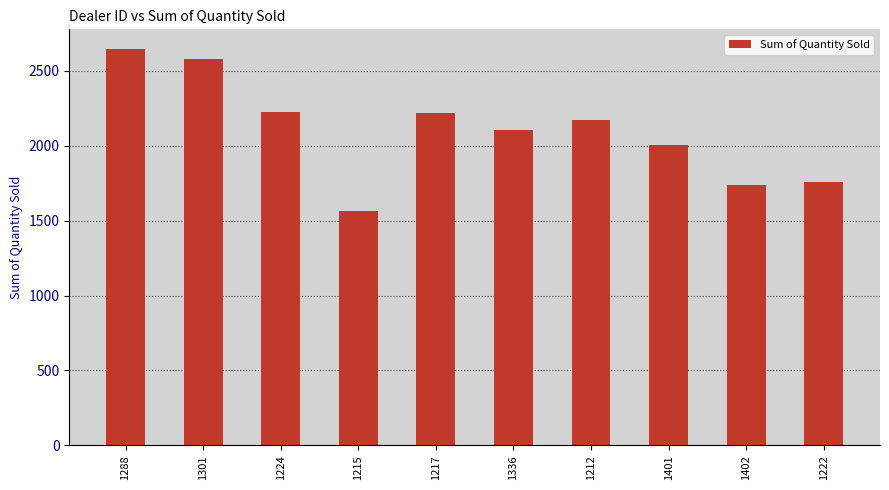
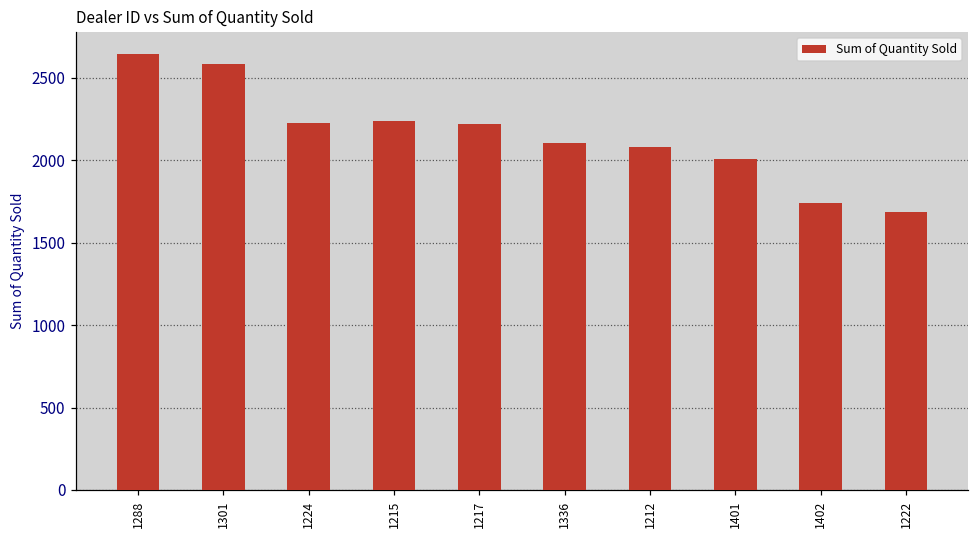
1215: 1560 -> 2240
1212: 2170 -> 2080
1222: 1760 -> 1680
